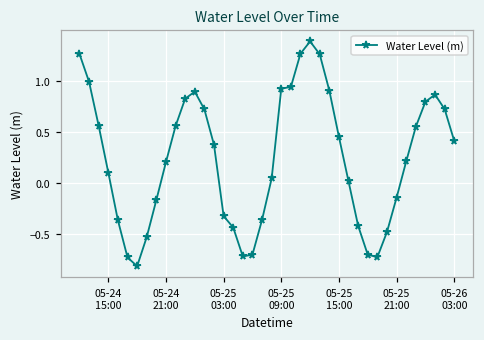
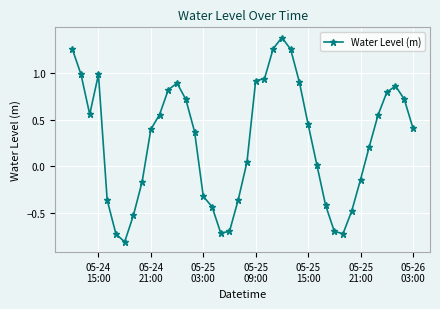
05-24 15:00: 0.1 -> 1.0
05-24 21:00: 0.2 -> 0.4
